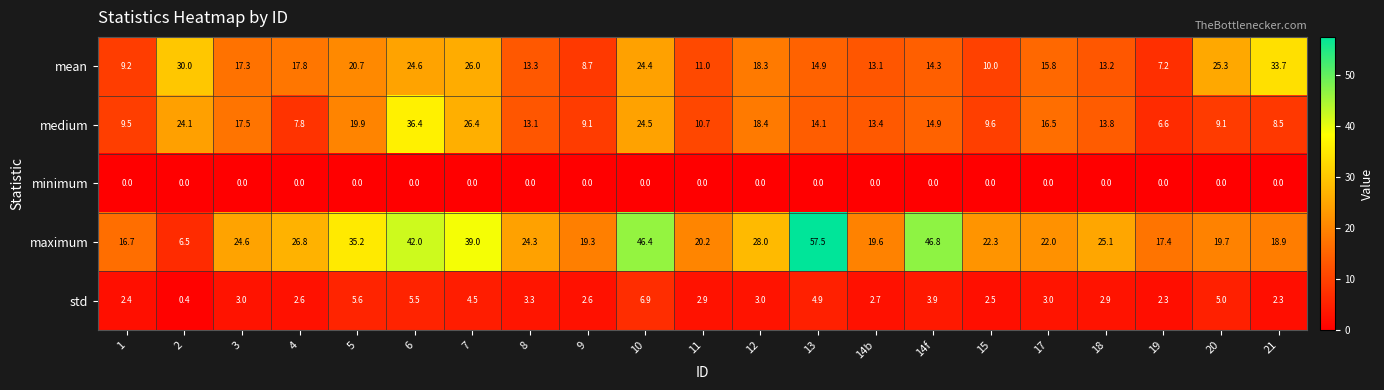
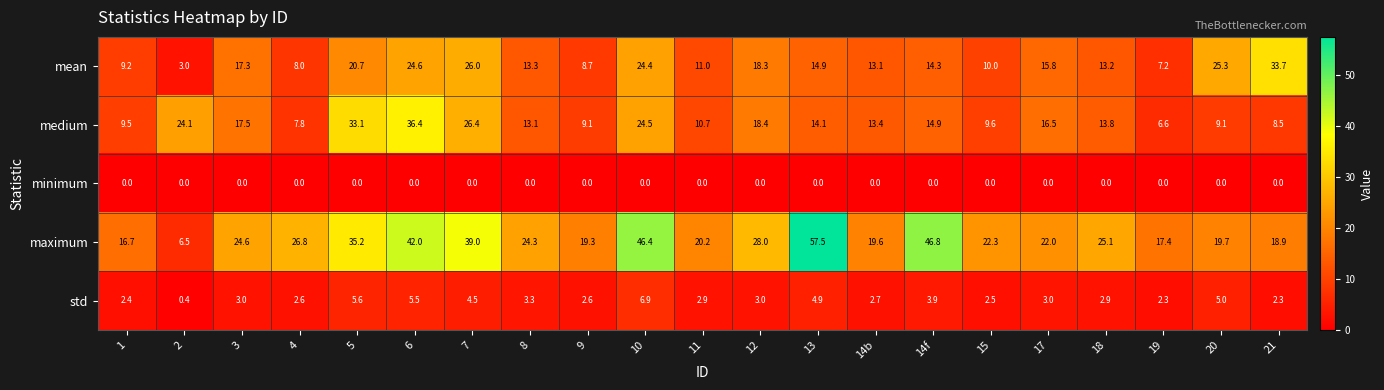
mean, 2: 30.0 -> 3.0
mean, 4: 17.8 -> 8.0
medium, 5: 19.9 -> 33.1
